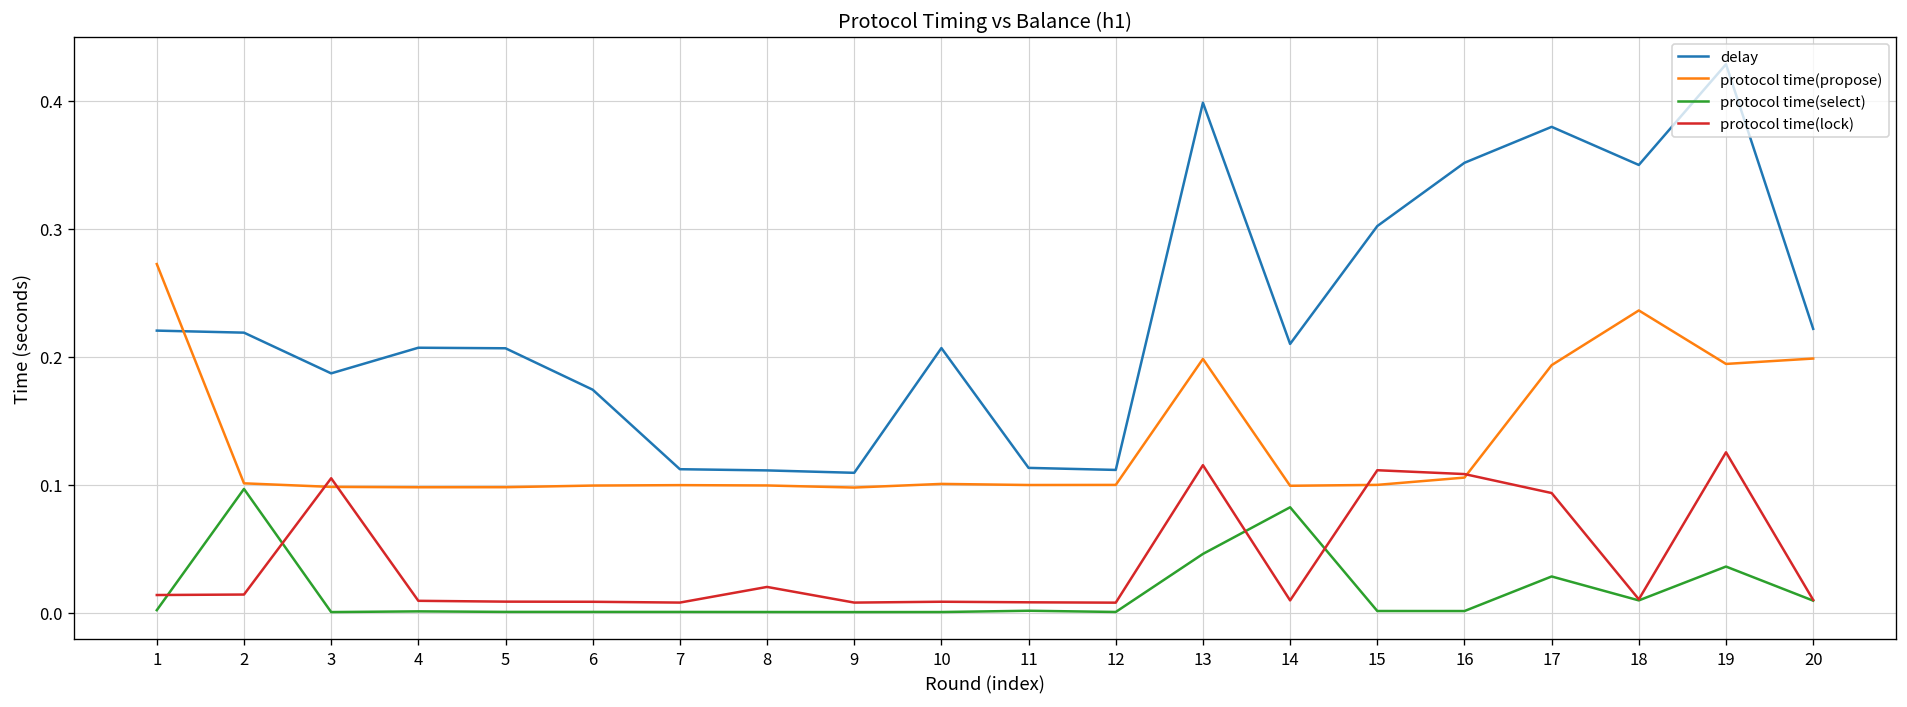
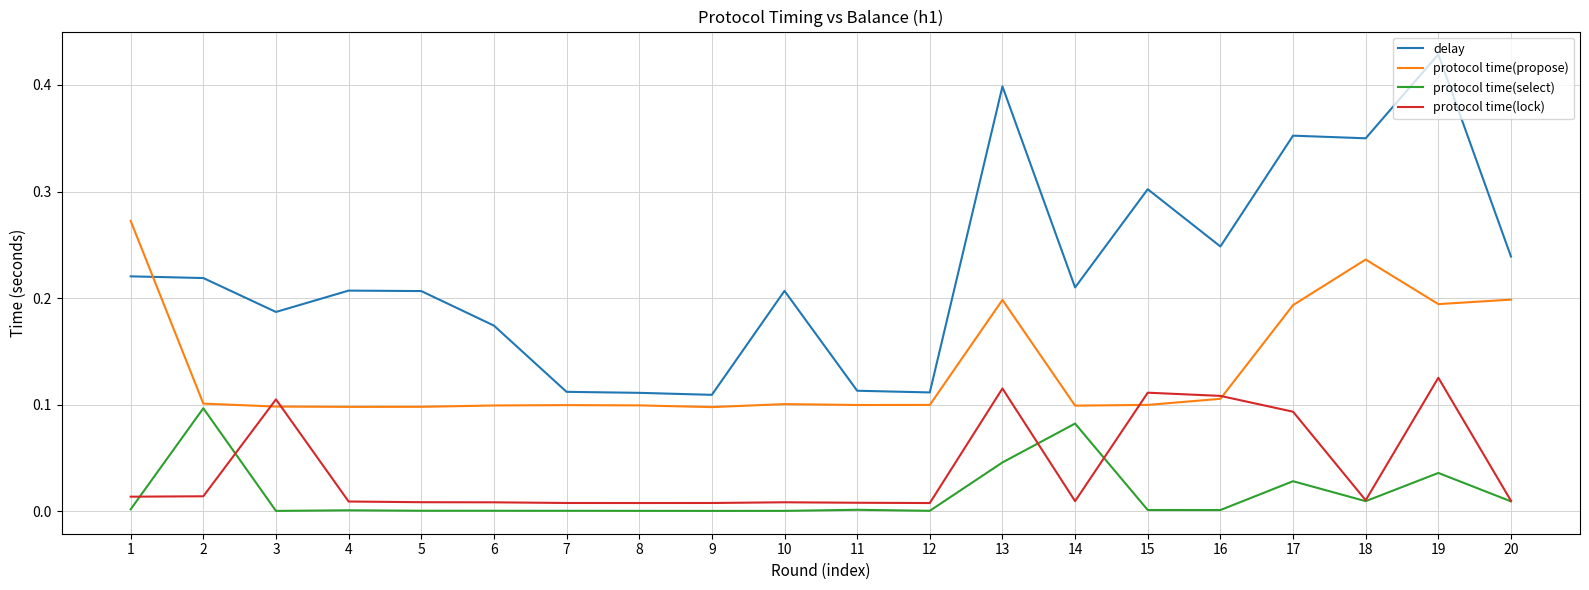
protocol time(lock), 8: 0.020 -> 0.008
delay, 16: 0.352 -> 0.249
delay, 17: 0.380 -> 0.352
delay, 20: 0.222 -> 0.239
